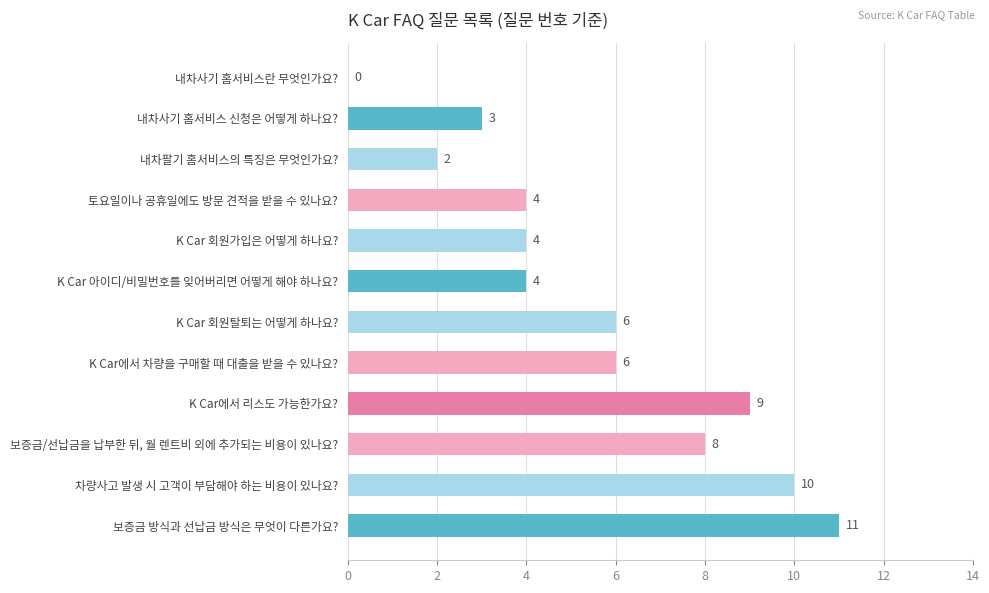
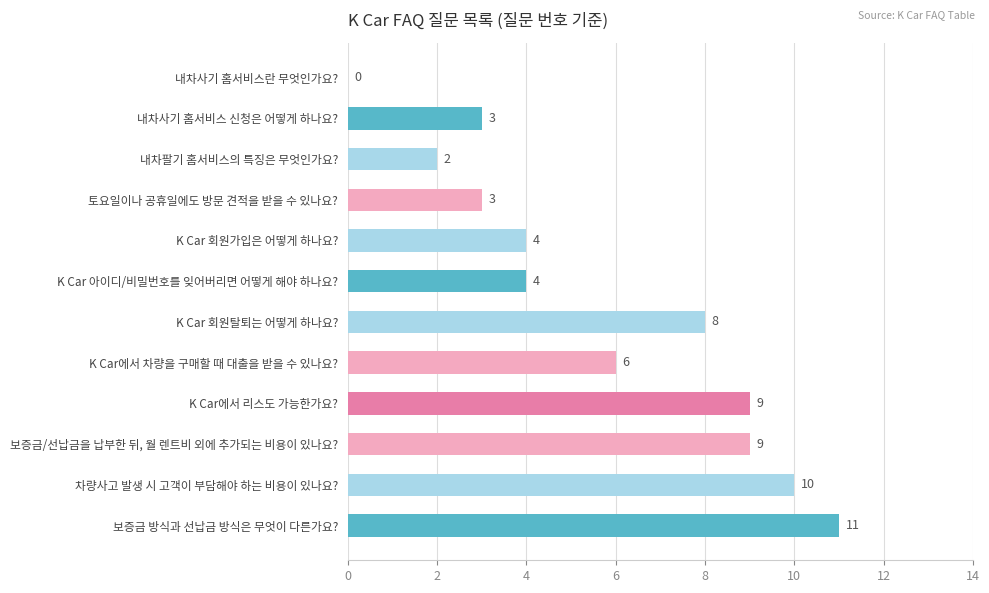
토요일이나 공휴일에도 방문 견적을 받을 수 있나요?: 4 -> 3
K Car 회원탈퇴는 어떻게 하나요?: 6 -> 8
보증금/선납금을 납부한 뒤, 월 렌트비 외에 추가되는 비용이 있나요?: 8 -> 9
